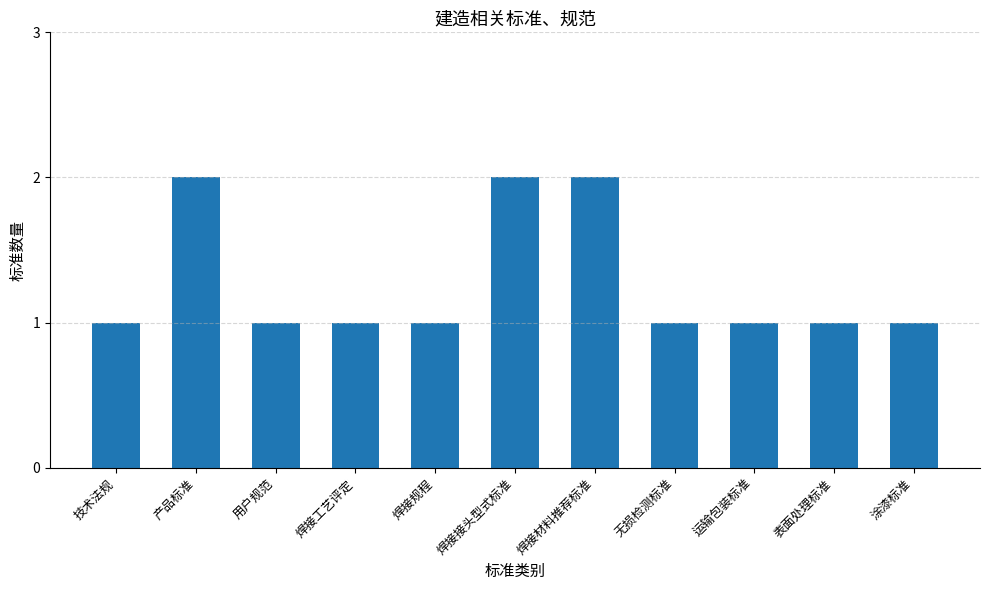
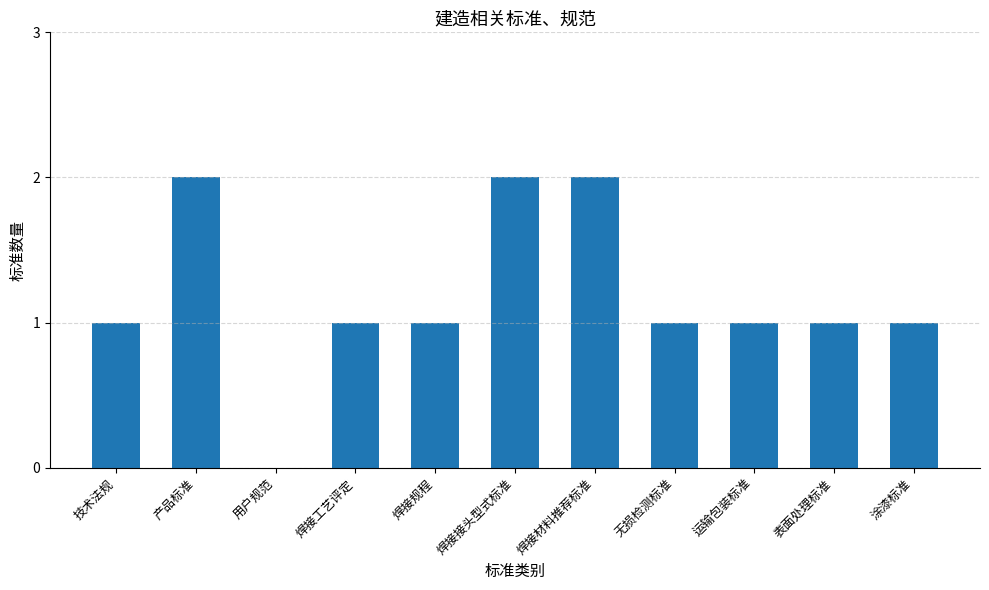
用户规范: 1 -> 0
